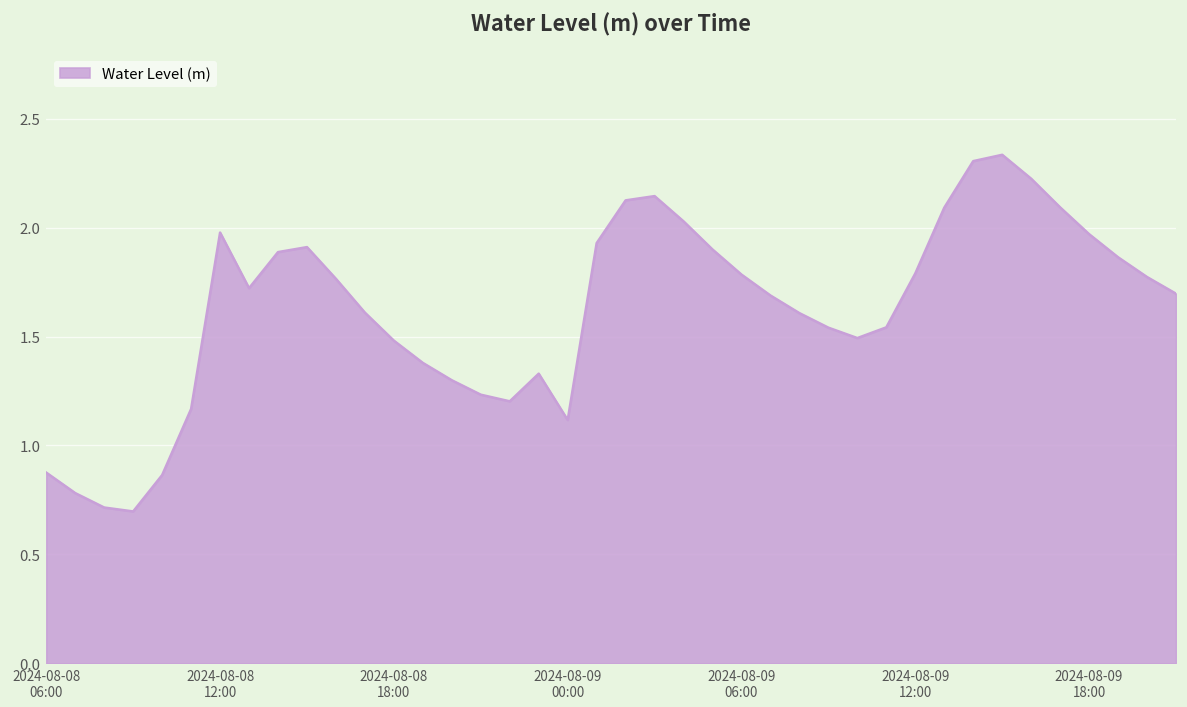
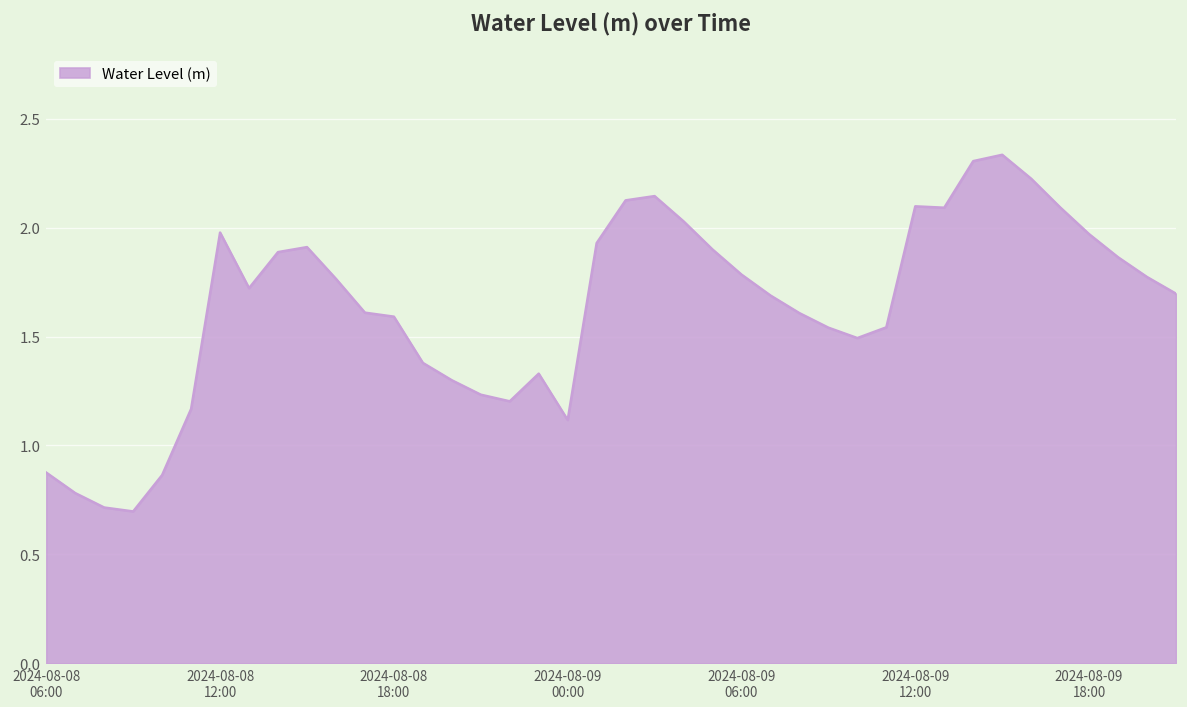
2024-08-08 18:00: 1.48 -> 1.59
2024-08-09 12:00: 1.79 -> 2.10
